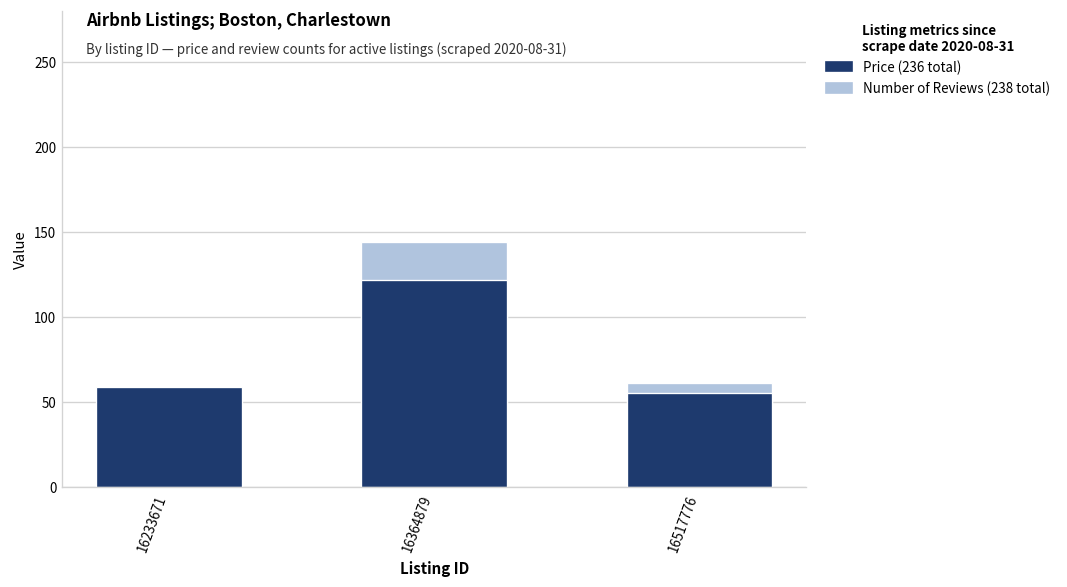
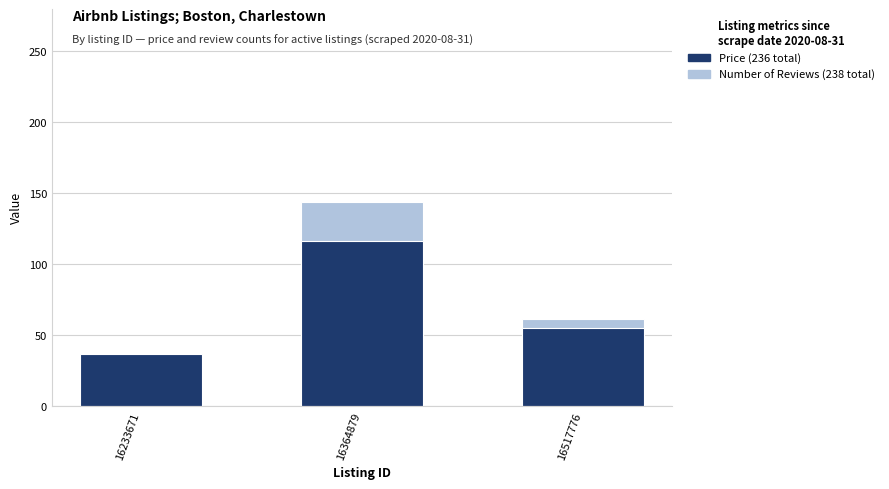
Price (236 total), 16233671: 59 -> 36
Price (236 total), 16364879: 122 -> 116
